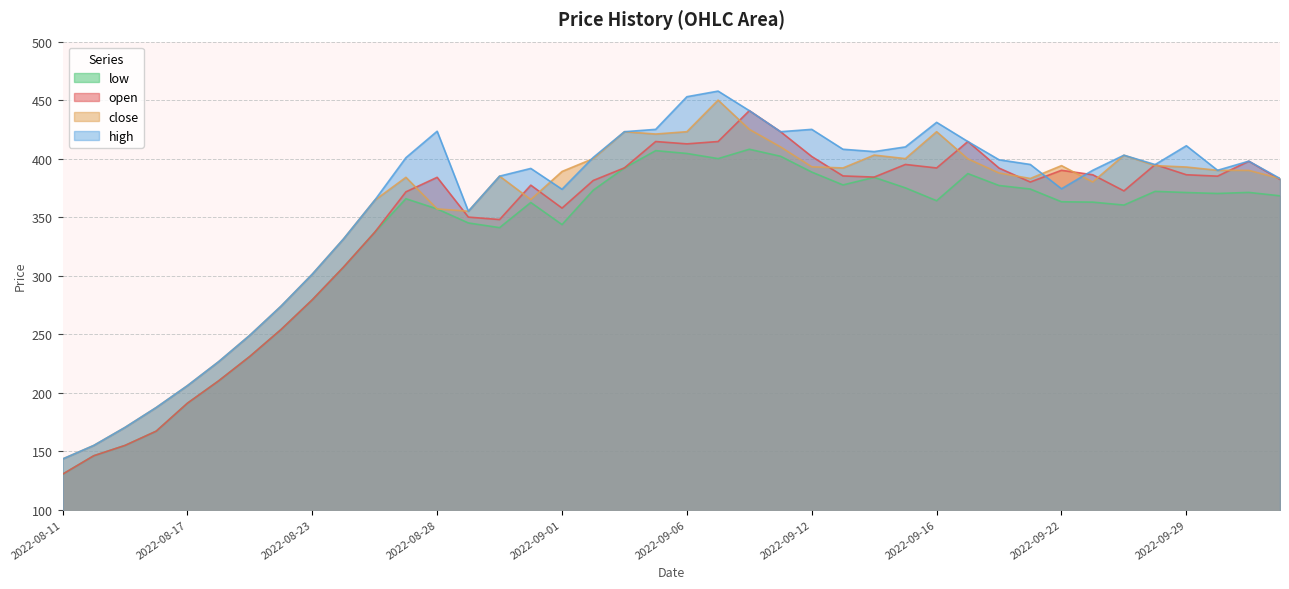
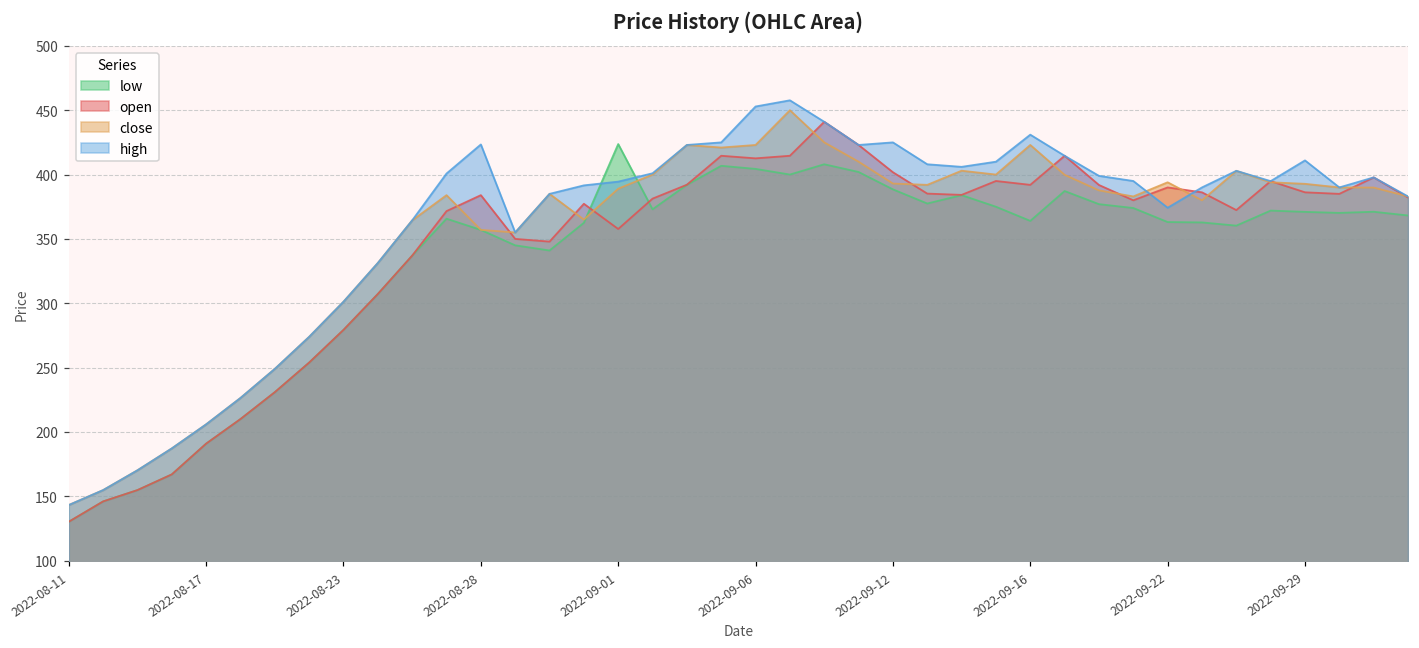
low, 2022-09-01: 344 -> 424
high, 2022-09-01: 374 -> 395
